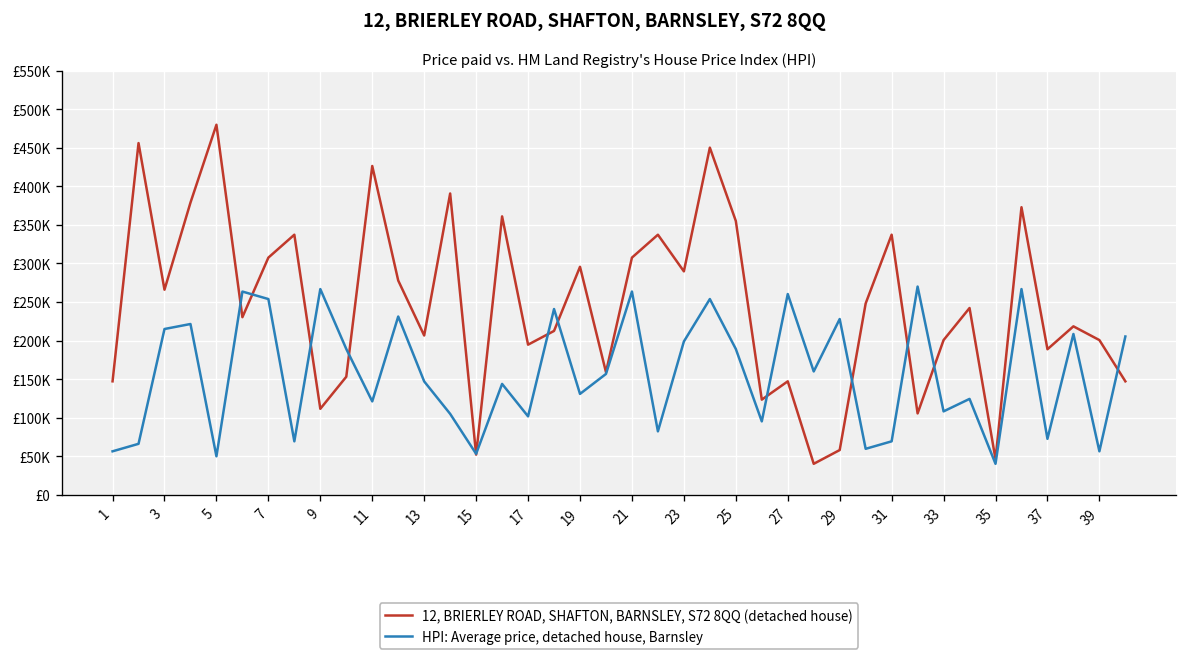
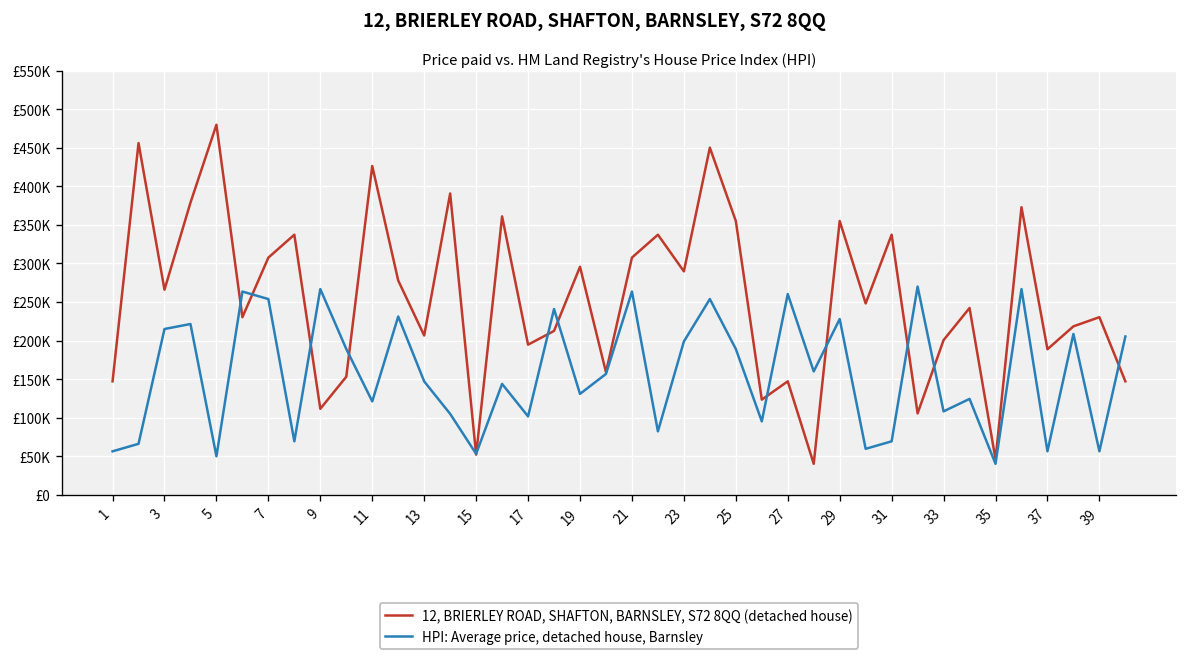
12, BRIERLEY ROAD, SHAFTON, BARNSLEY, S72 8QQ (detached house), 29: £60000 -> £360000
HPI: Average price, detached house, Barnsley, 37: £70000 -> £60000
12, BRIERLEY ROAD, SHAFTON, BARNSLEY, S72 8QQ (detached house), 39: £200000 -> £230000
